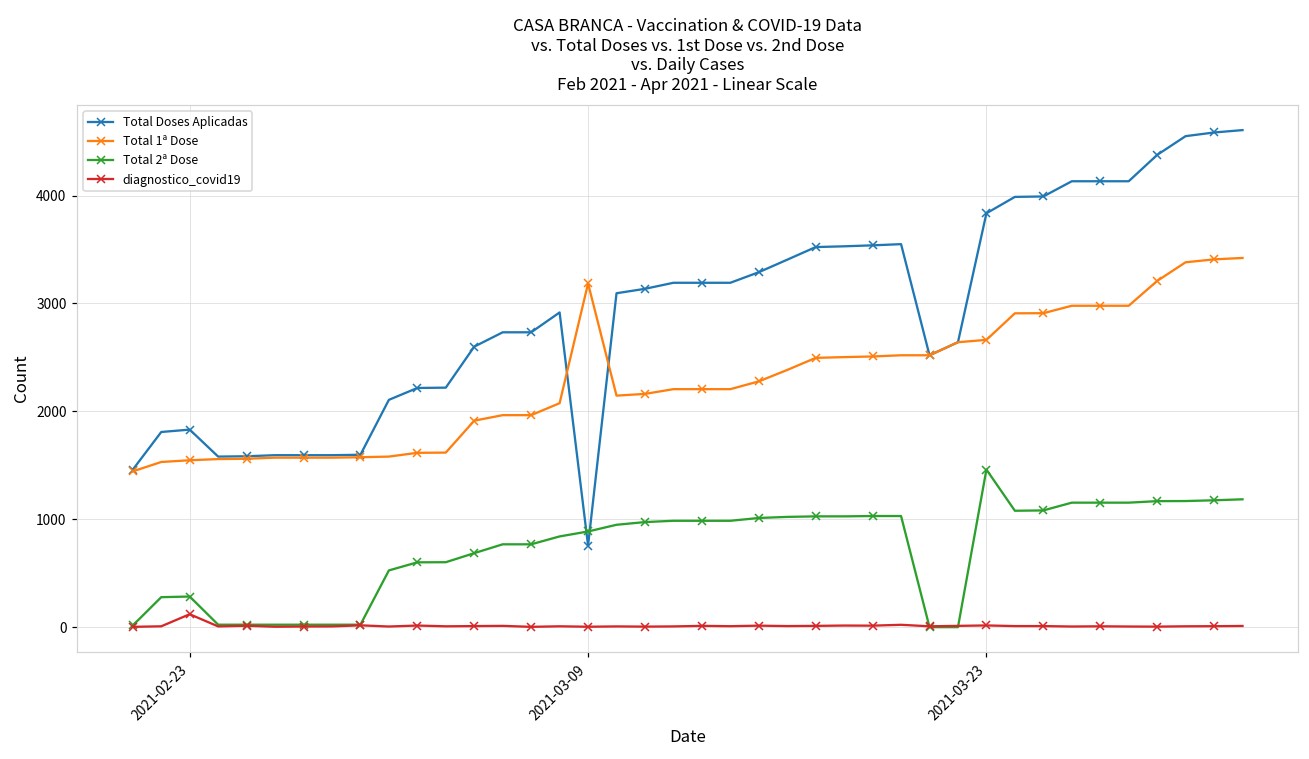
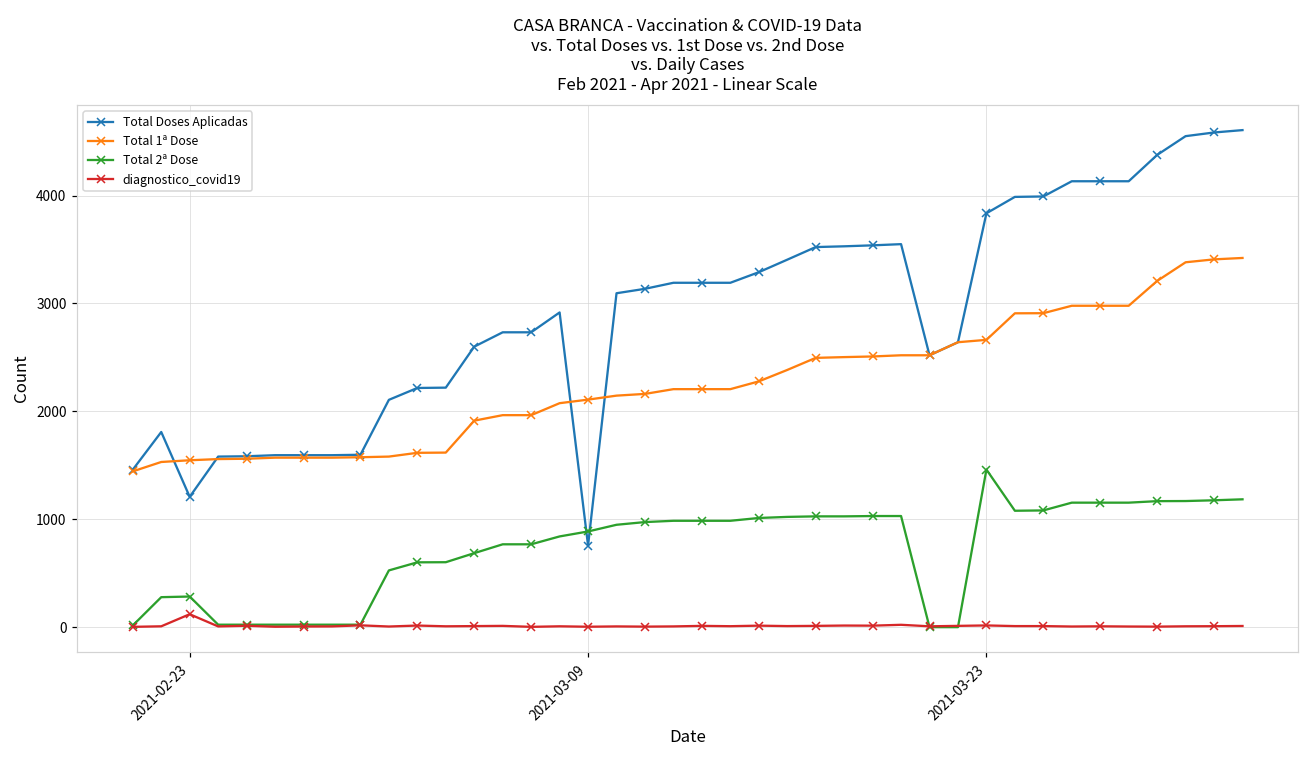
Total Doses Aplicadas, 2021-02-23: 1800 -> 1200
Total 1ª Dose, 2021-03-09: 3200 -> 2100
